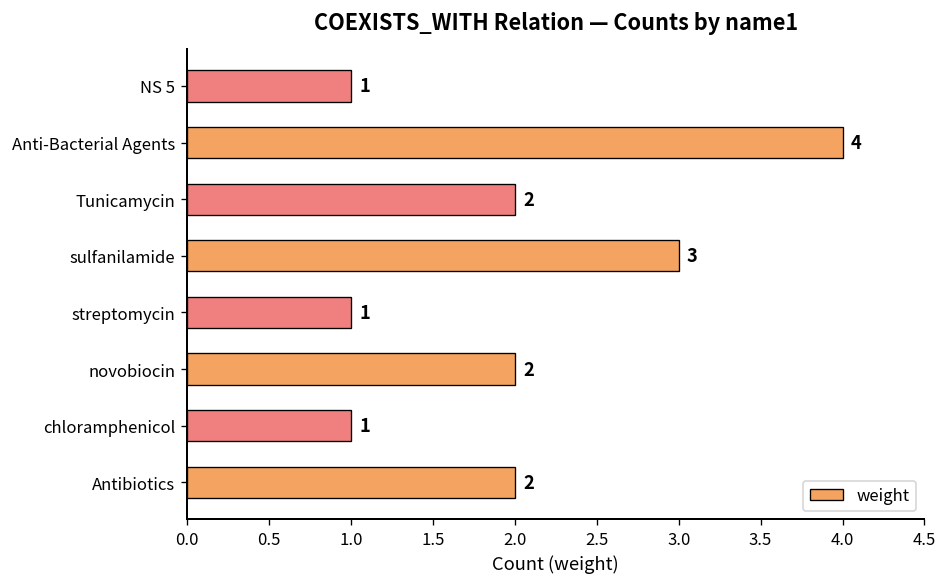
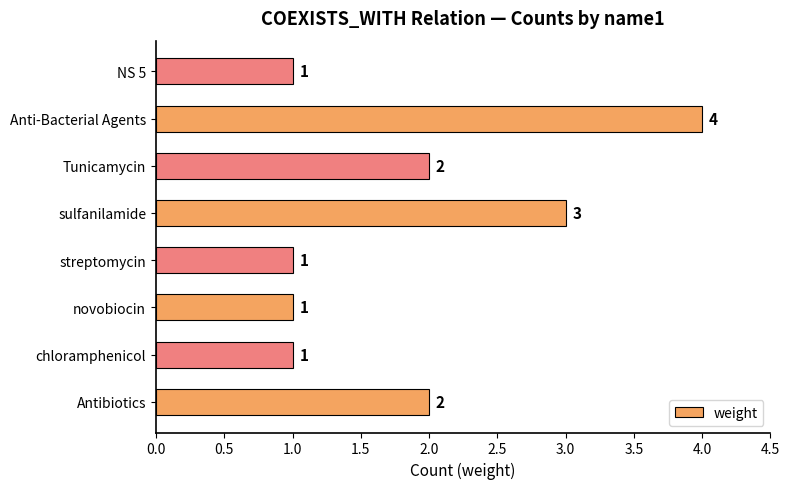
novobiocin: 2 -> 1
